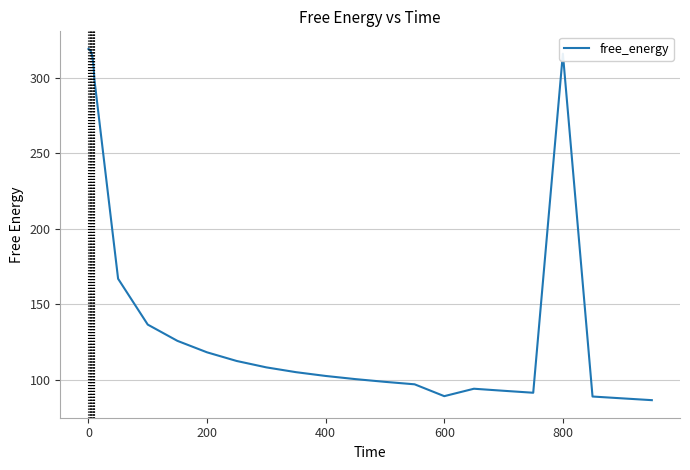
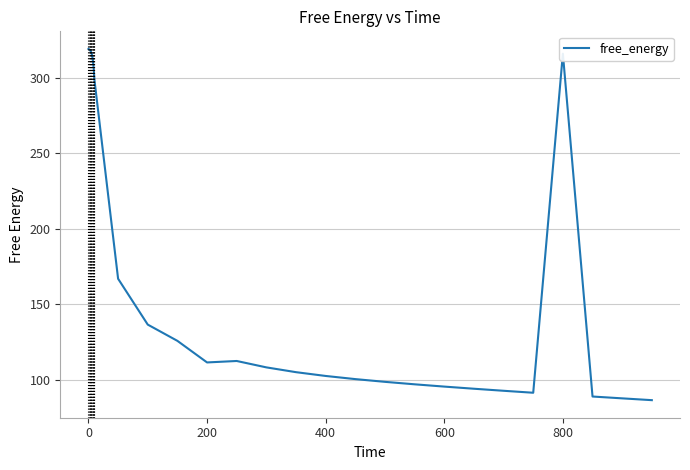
200: 118 -> 111
600: 89 -> 95
